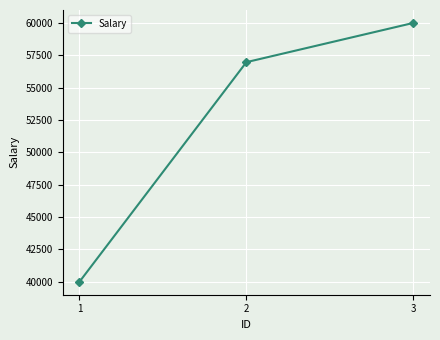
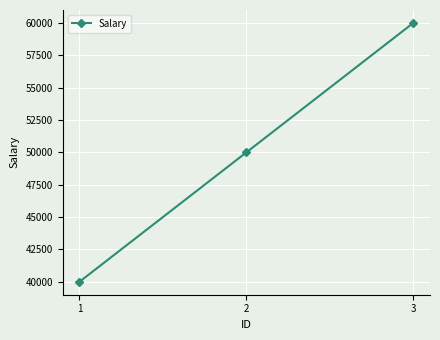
2: 57000 -> 50000
